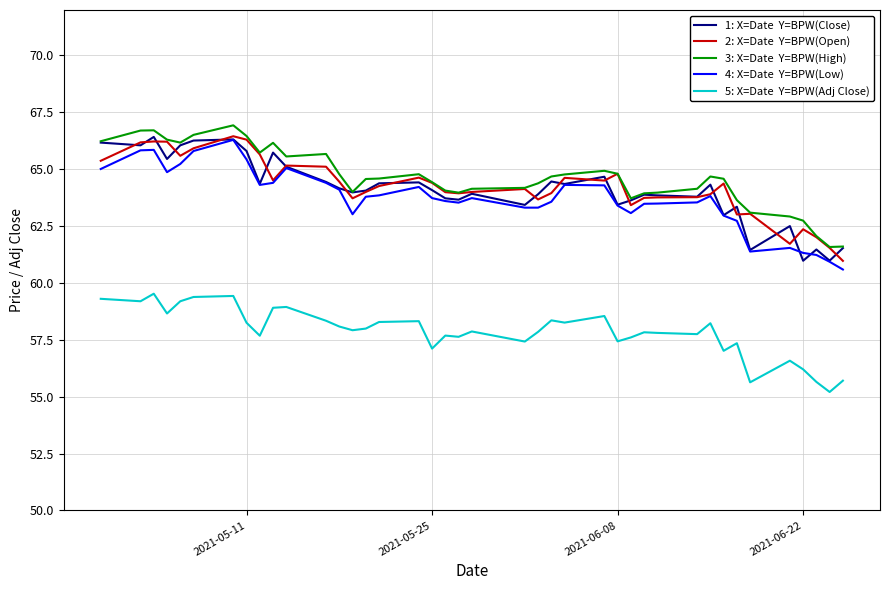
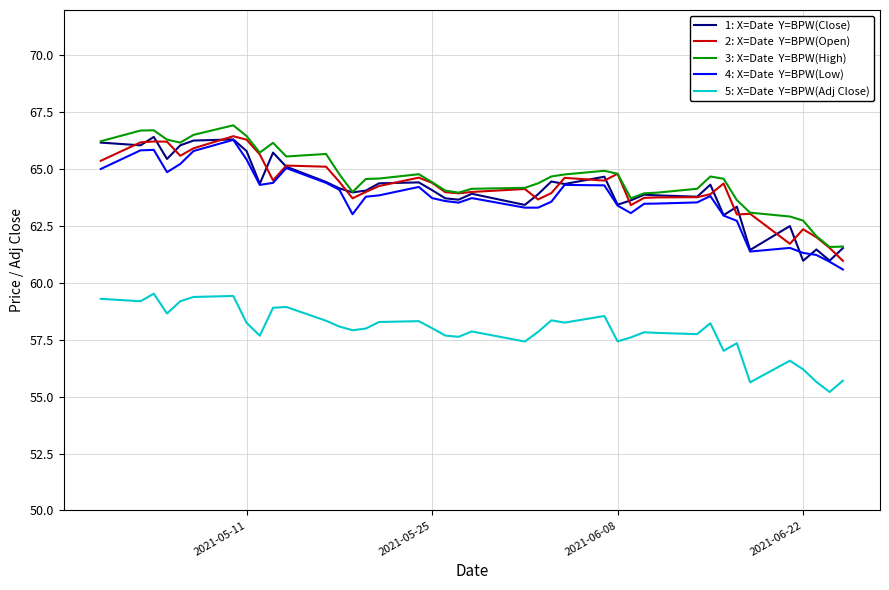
5: X=Date Y=BPW(Adj Close), 2021-05-25: 57.1 -> 58.0
